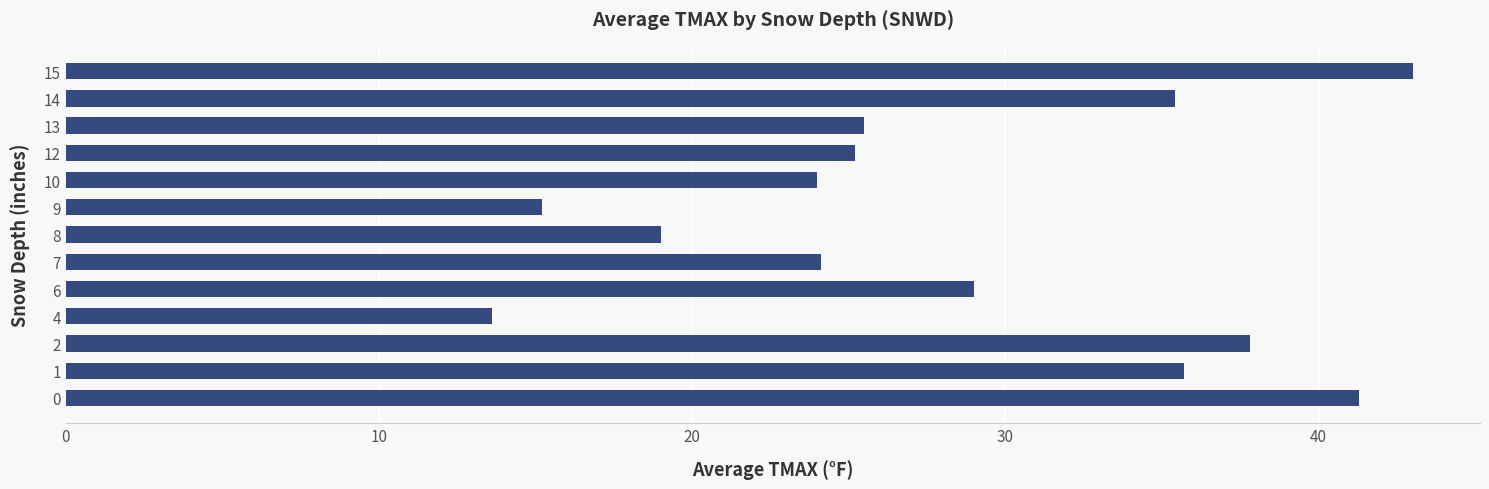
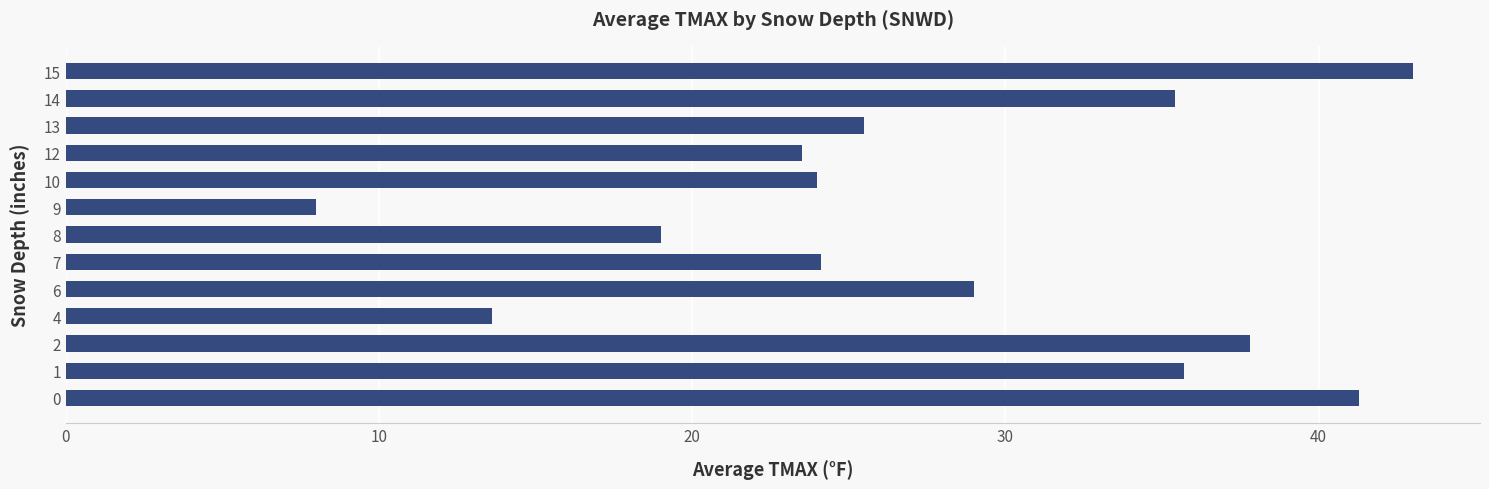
12: 25.2 -> 23.5
9: 15.2 -> 8.0
